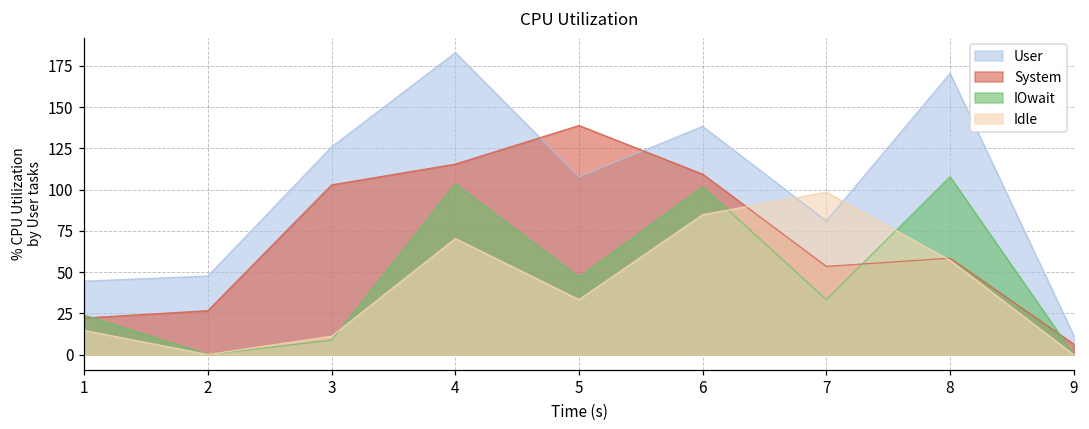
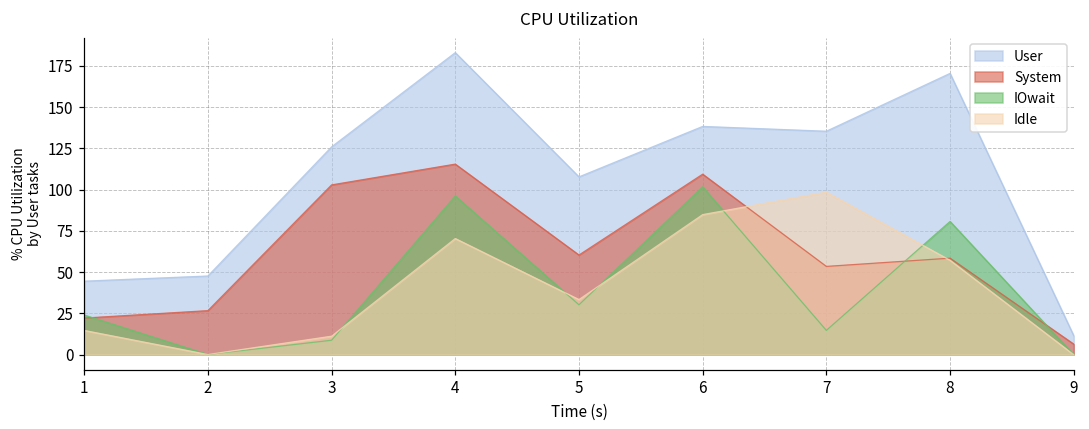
IOwait, 4: 104 -> 96
System, 5: 139 -> 60
IOwait, 5: 47 -> 30
User, 7: 81 -> 135
IOwait, 7: 33 -> 15
IOwait, 8: 108 -> 81
